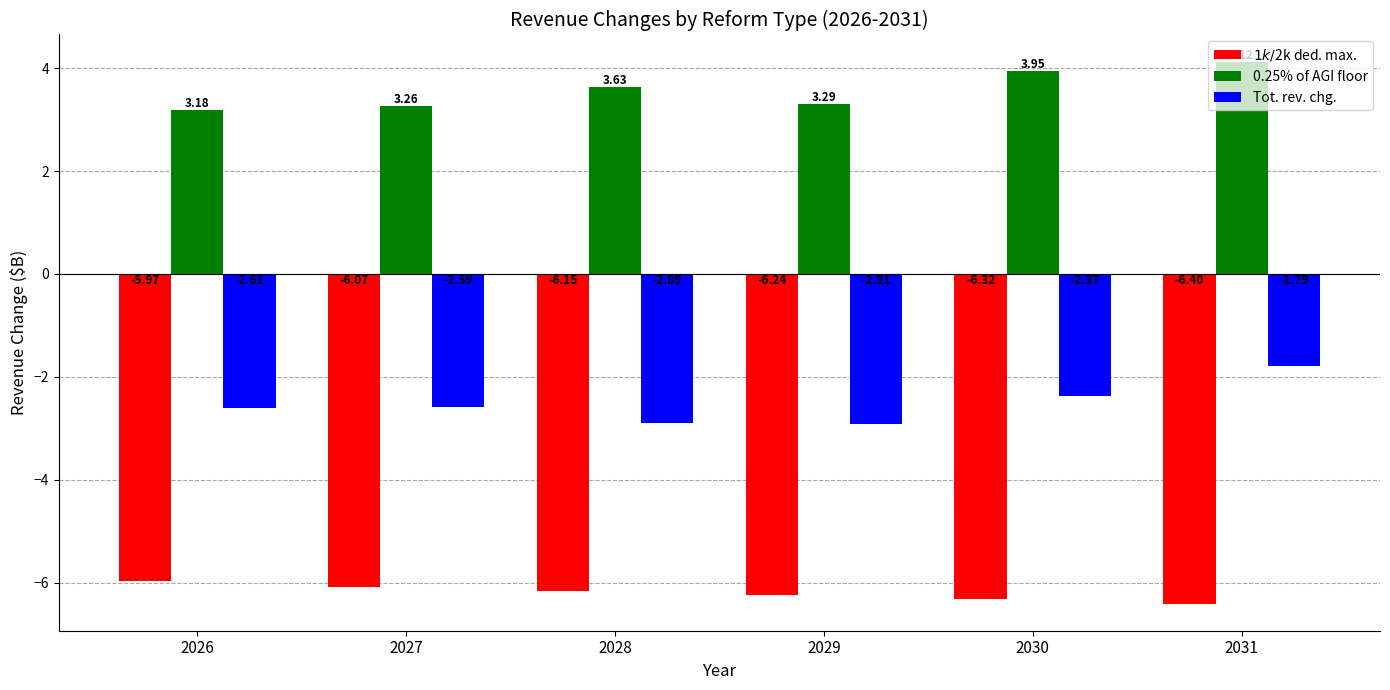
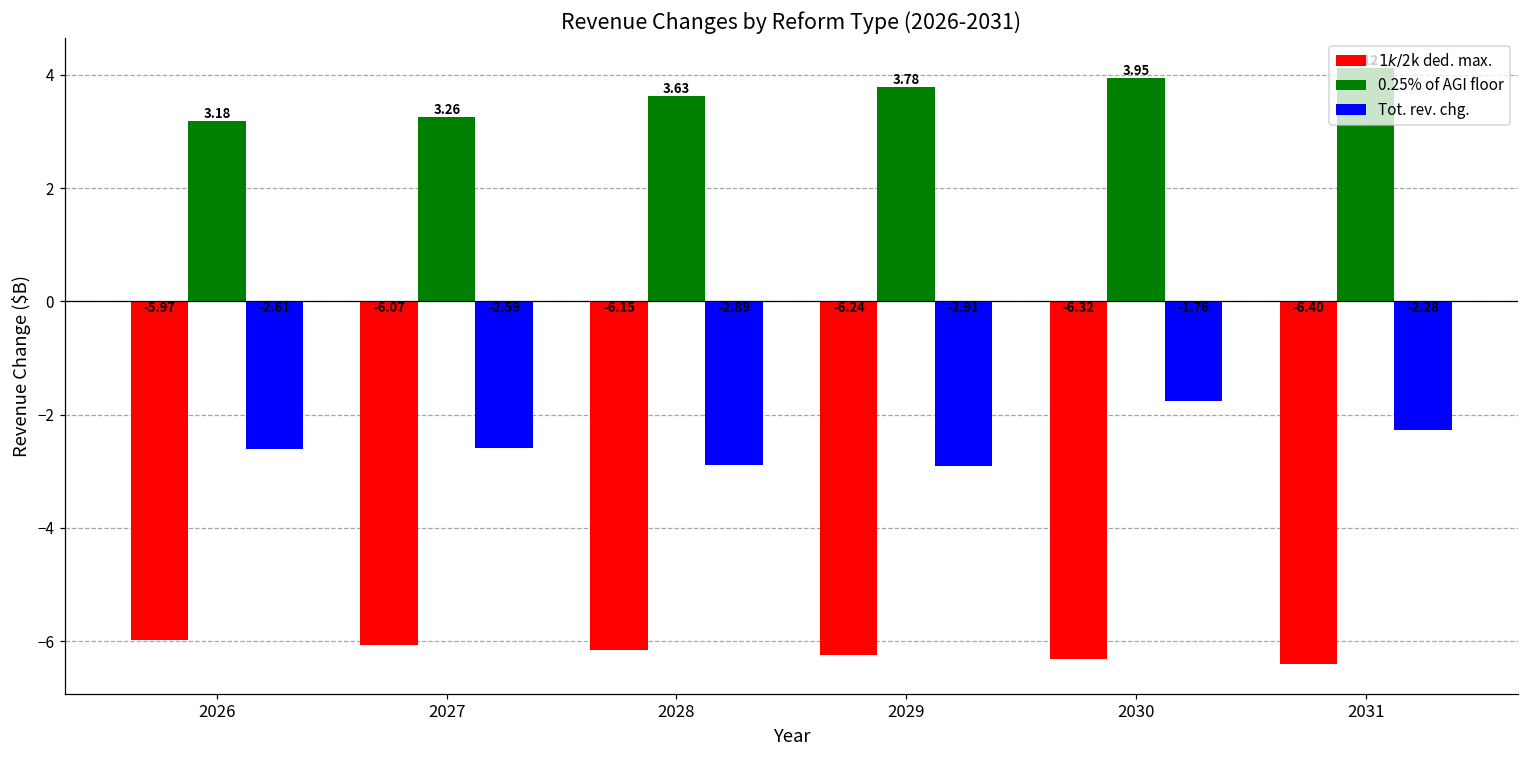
0.25% of AGI floor, 2029: 3.29 -> 3.78
Tot. rev. chg., 2030: -2.37 -> -1.76
Tot. rev. chg., 2031: -1.79 -> -2.28
